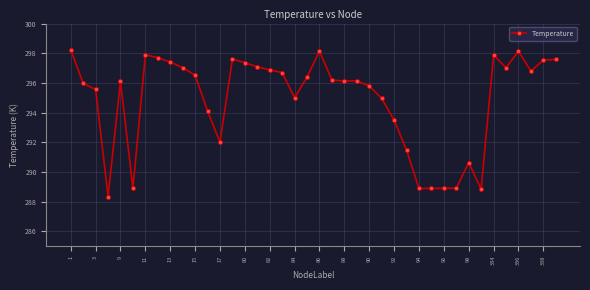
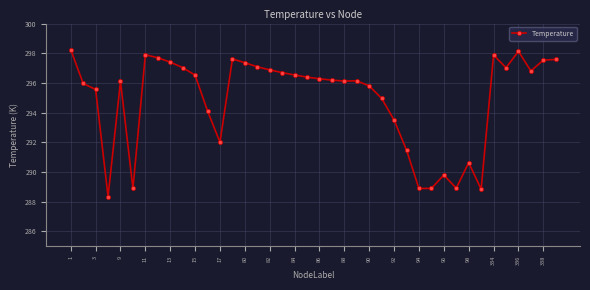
84: 295.0 -> 296.5
86: 298.2 -> 296.3
96: 288.9 -> 289.8
